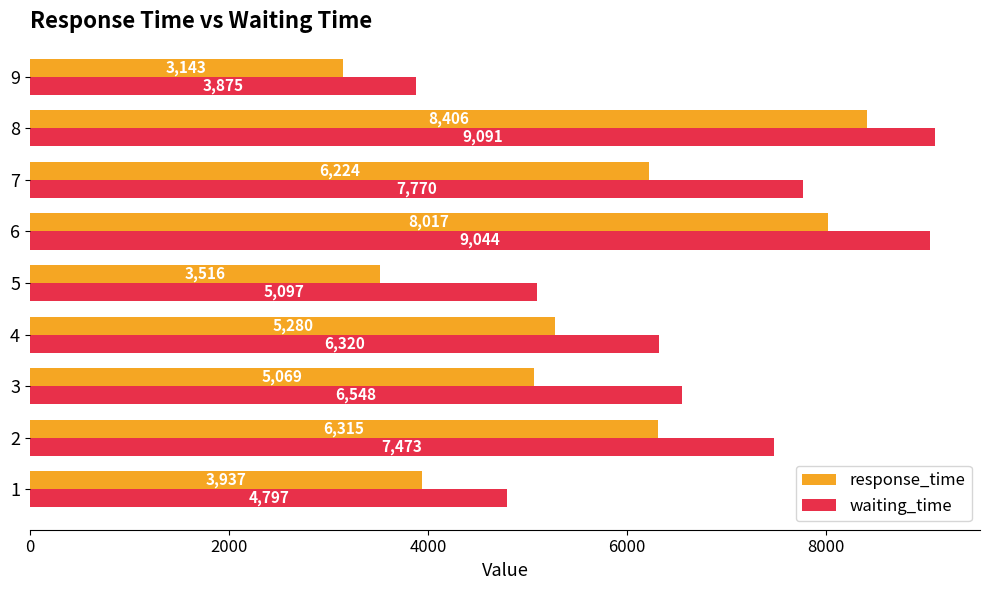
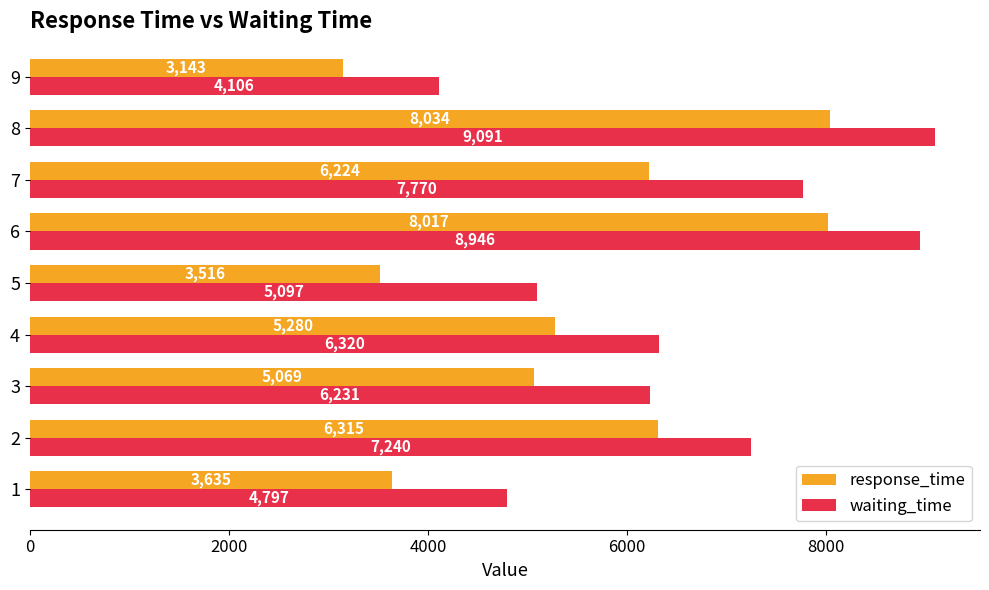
waiting_time, 9: 3,875 -> 4,106
response_time, 8: 8,406 -> 8,034
waiting_time, 6: 9,044 -> 8,946
waiting_time, 3: 6,548 -> 6,231
waiting_time, 2: 7,473 -> 7,240
response_time, 1: 3,937 -> 3,635
